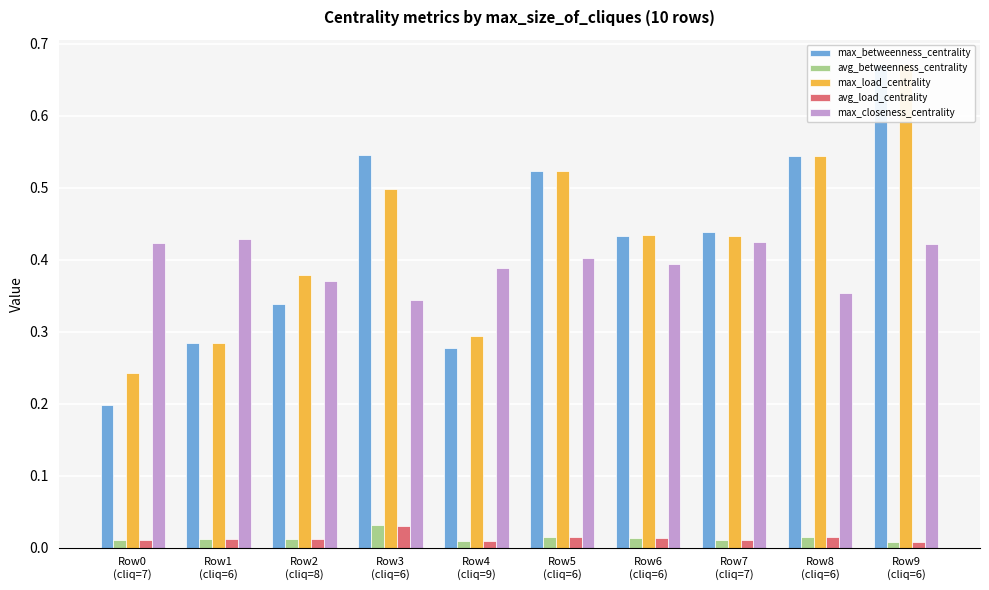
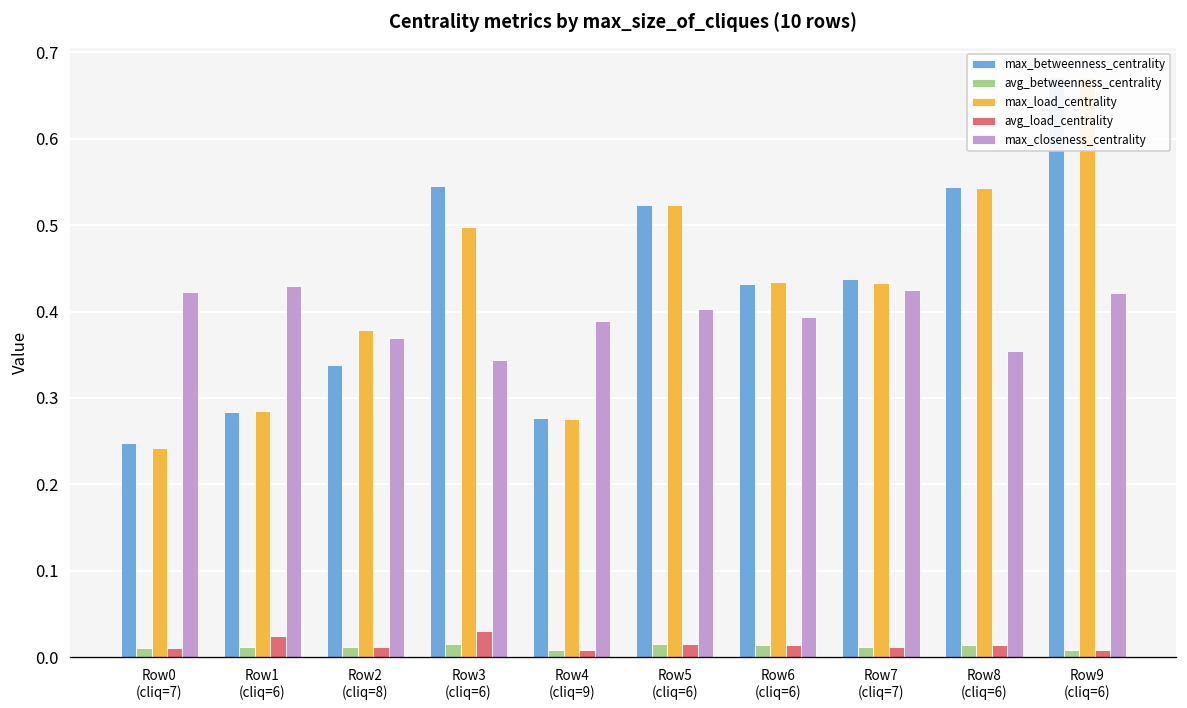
max_betweenness_centrality, Row0 (cliq=7): 0.20 -> 0.25
avg_load_centrality, Row1 (cliq=6): 0.01 -> 0.02
avg_betweenness_centrality, Row3 (cliq=6): 0.03 -> 0.02
max_load_centrality, Row4 (cliq=9): 0.29 -> 0.28
